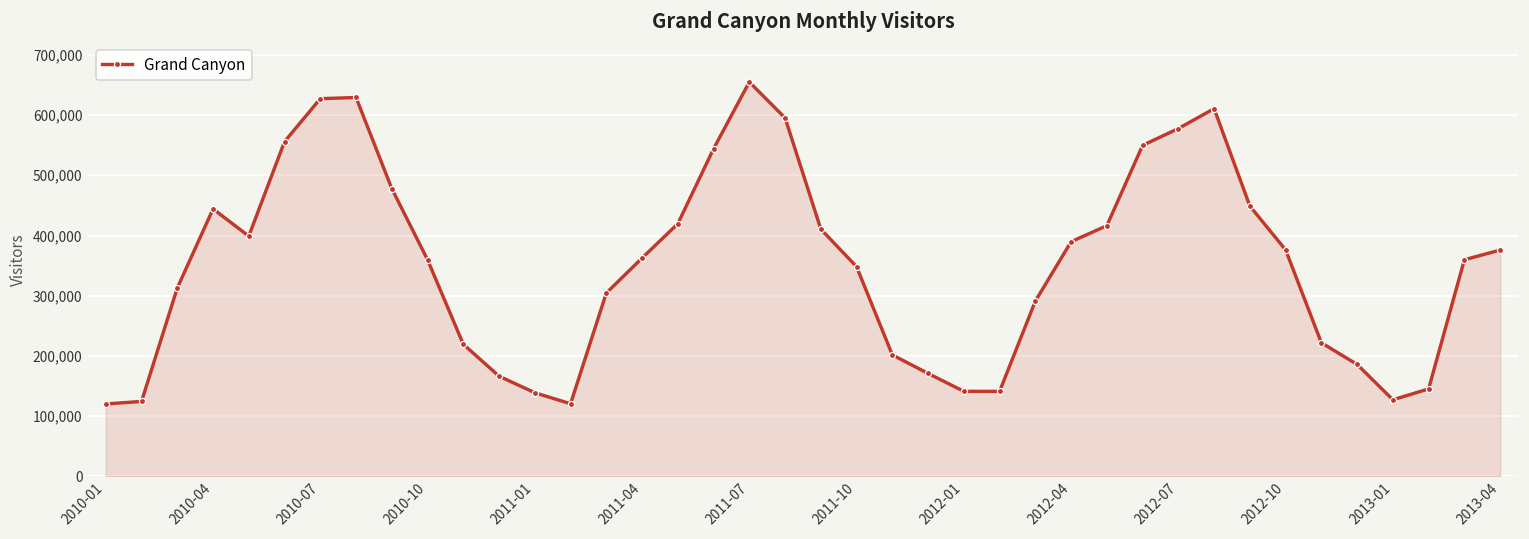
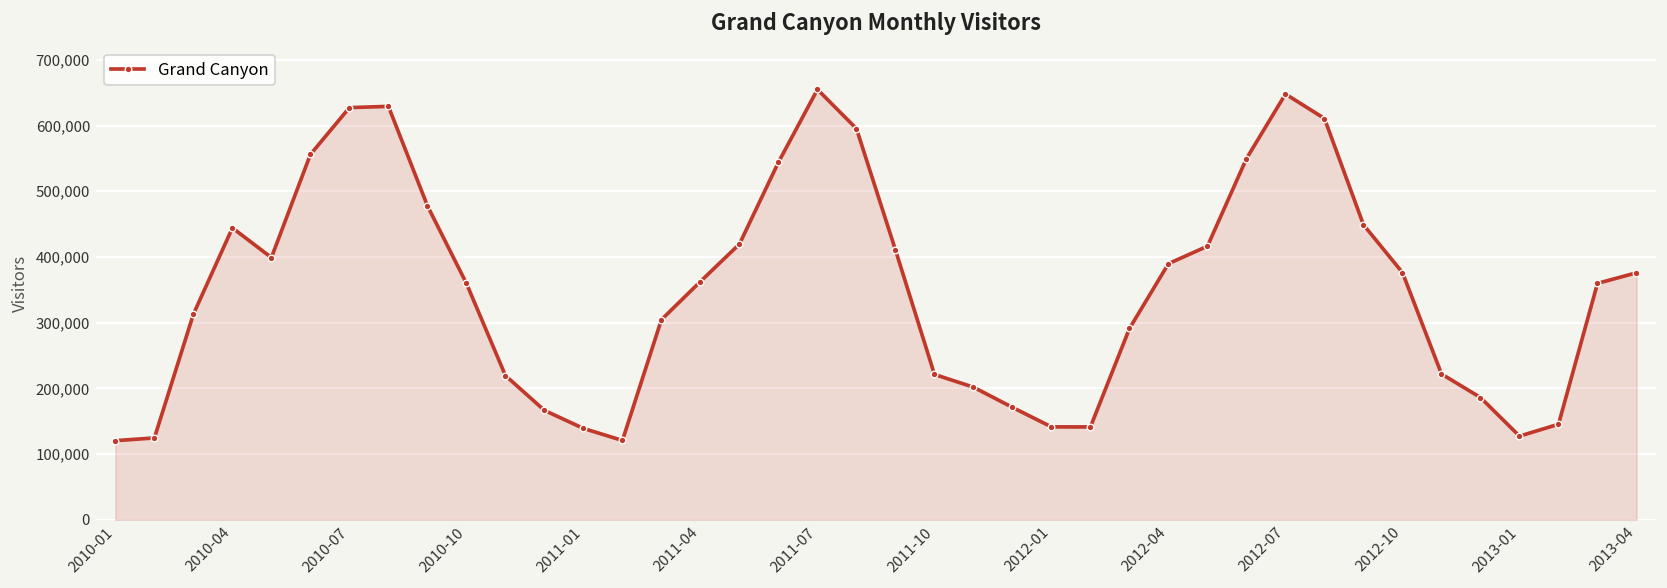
2011-10: 350,000 -> 220,000
2012-07: 580,000 -> 650,000
